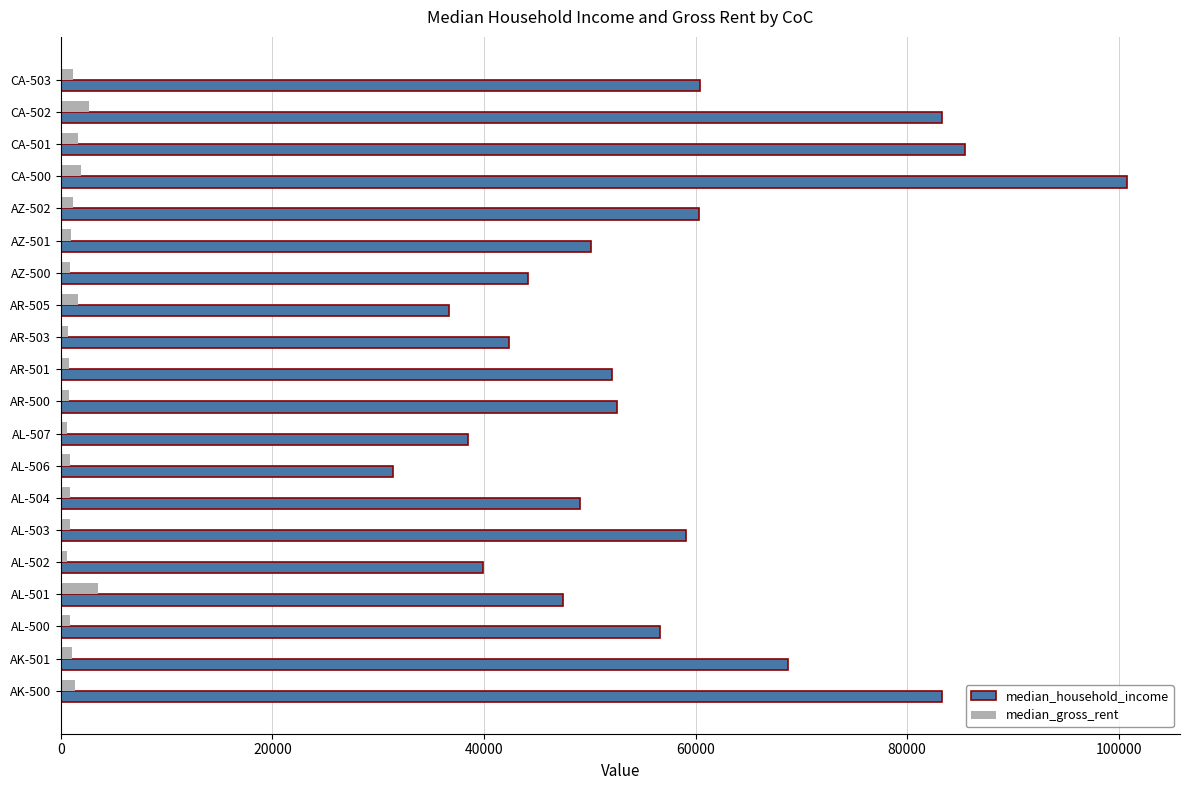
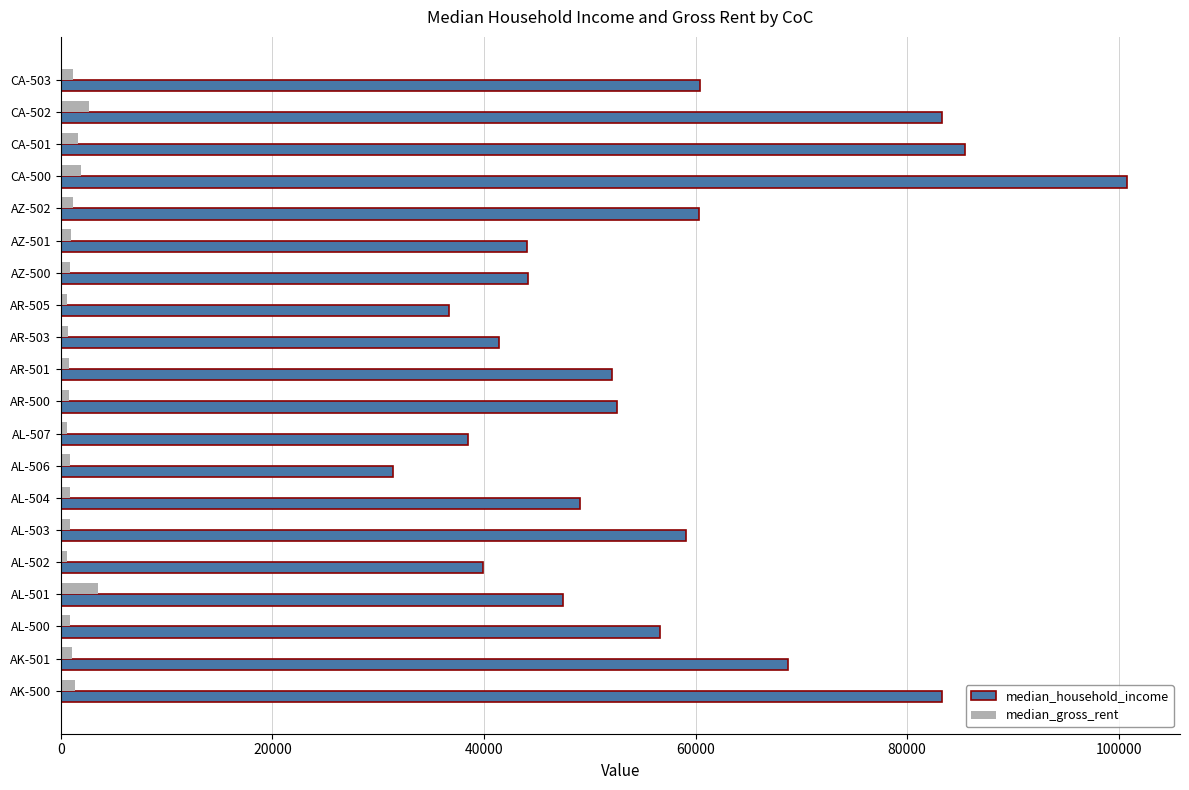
median_household_income, AZ-501: 50100 -> 44000
median_gross_rent, AR-505: 1600 -> 600
median_household_income, AR-503: 42300 -> 41500
